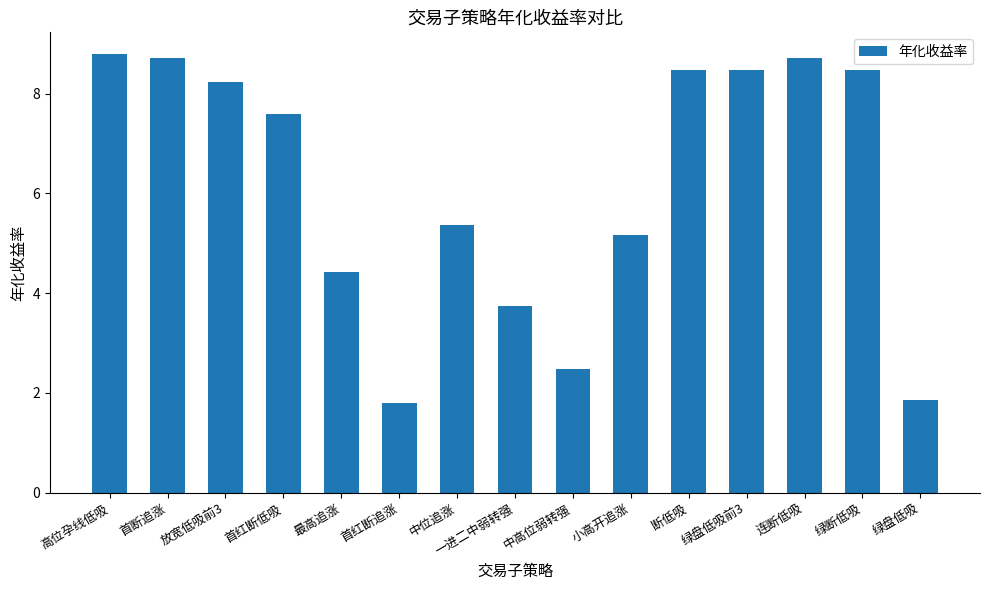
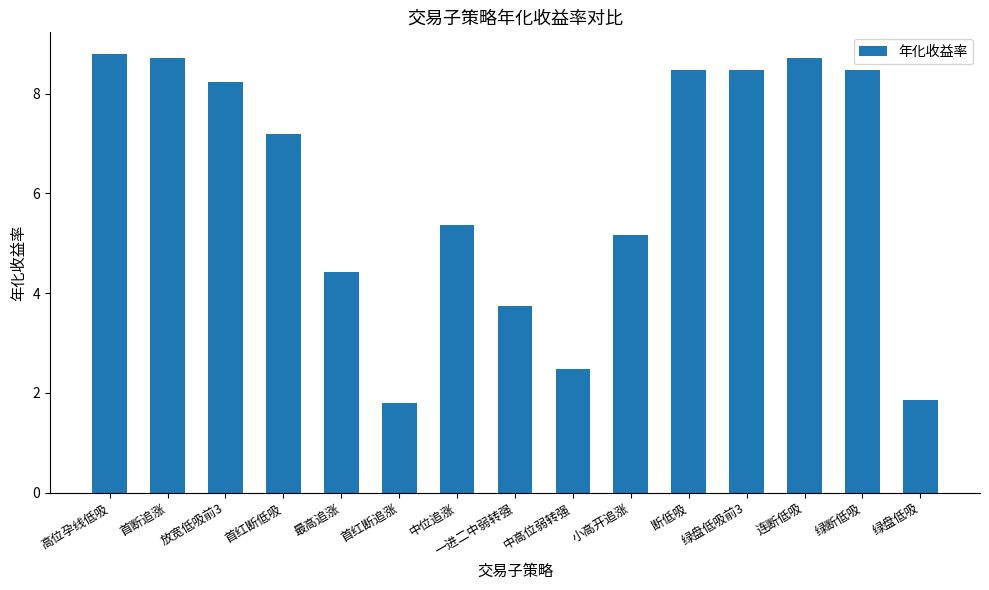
首红断低吸: 7.6 -> 7.2
